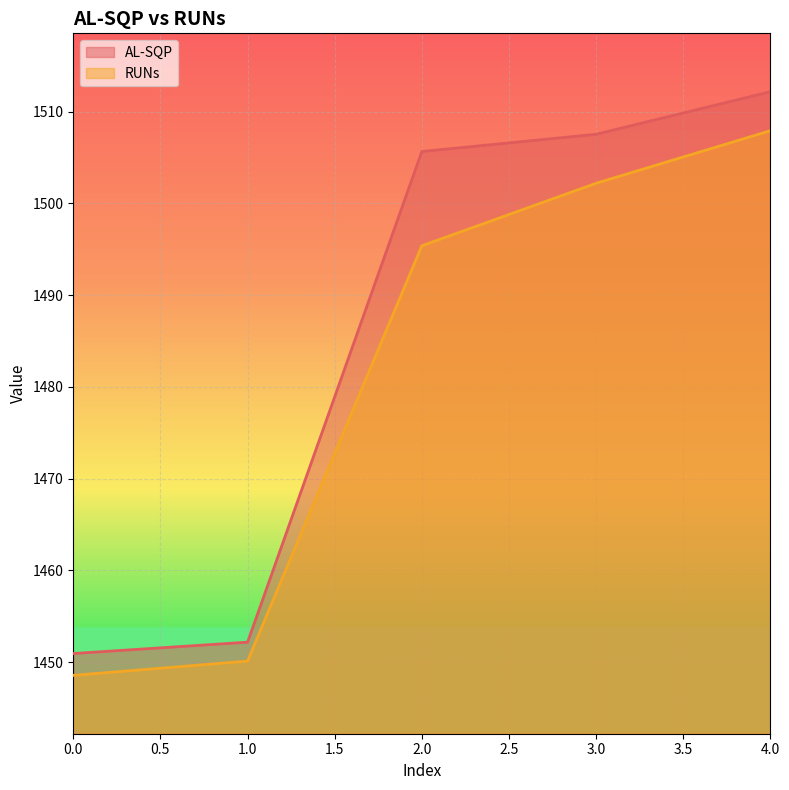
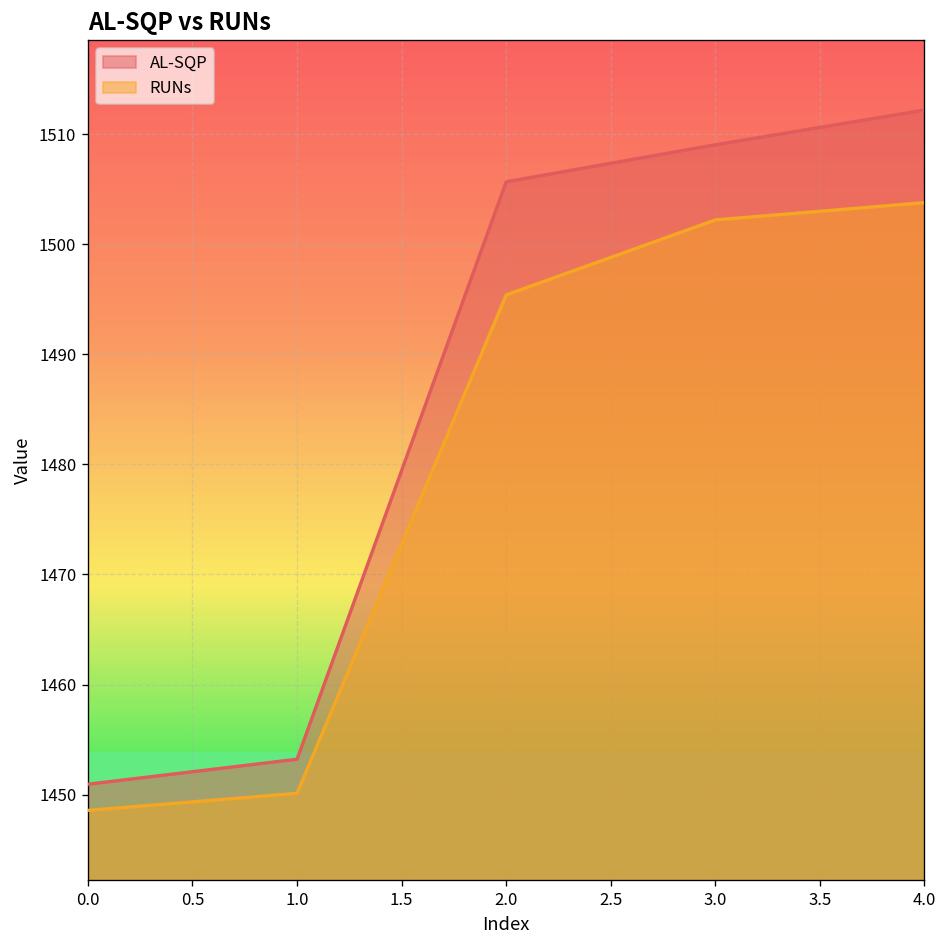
AL-SQP, 1.0: 1452 -> 1453
AL-SQP, 3.0: 1508 -> 1509
RUNs, 4.0: 1508 -> 1504
